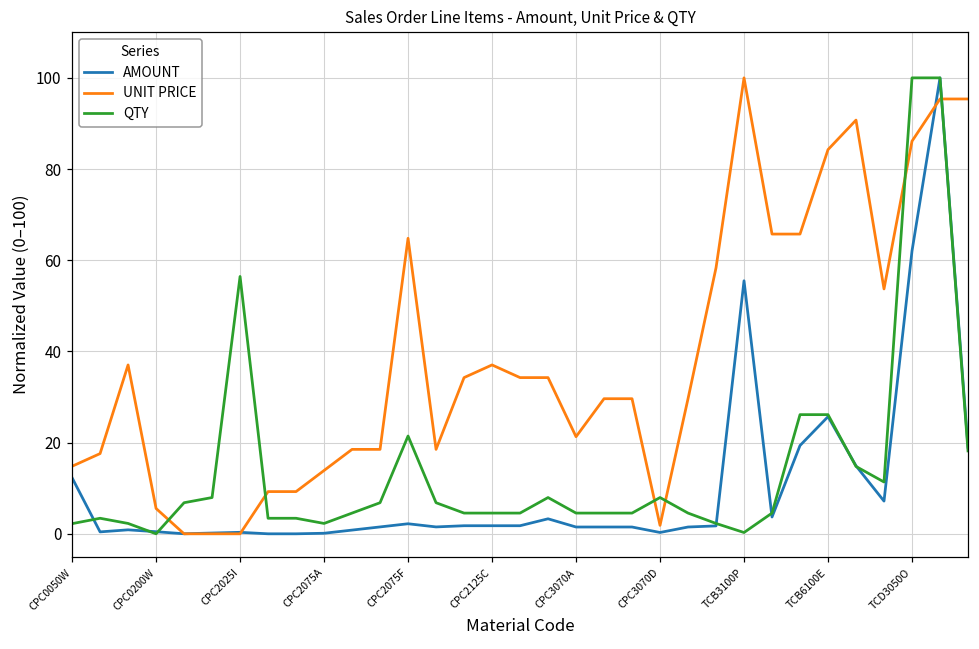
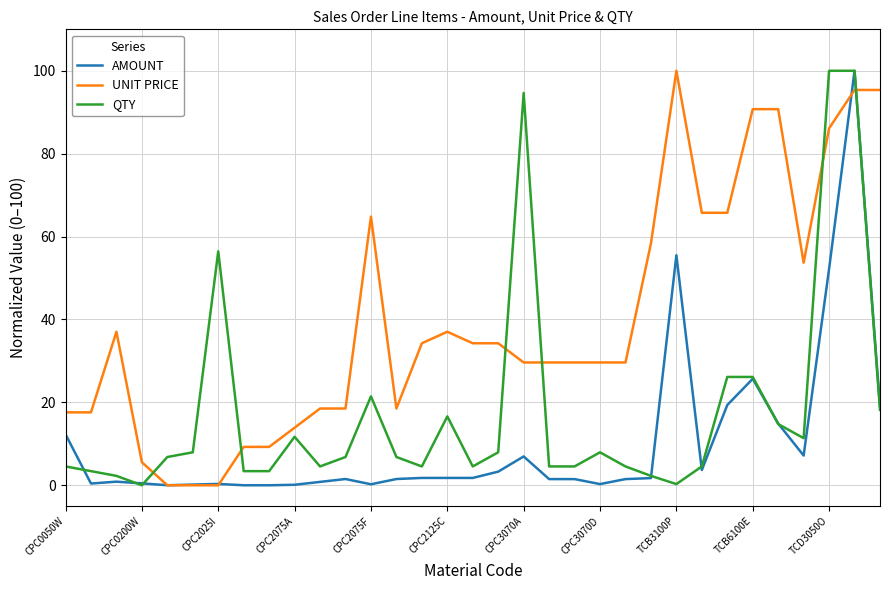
UNIT PRICE, CPC0050W: 15 -> 18
QTY, CPC0050W: 2 -> 5
QTY, CPC2075A: 2 -> 12
AMOUNT, CPC2075F: 2 -> 0
QTY, CPC2125C: 5 -> 17
AMOUNT, CPC3070A: 1 -> 7
UNIT PRICE, CPC3070A: 21 -> 30
QTY, CPC3070A: 5 -> 95
UNIT PRICE, CPC3070D: 2 -> 30
UNIT PRICE, TCB6100E: 84 -> 91
AMOUNT, TCD3050O: 62 -> 52
